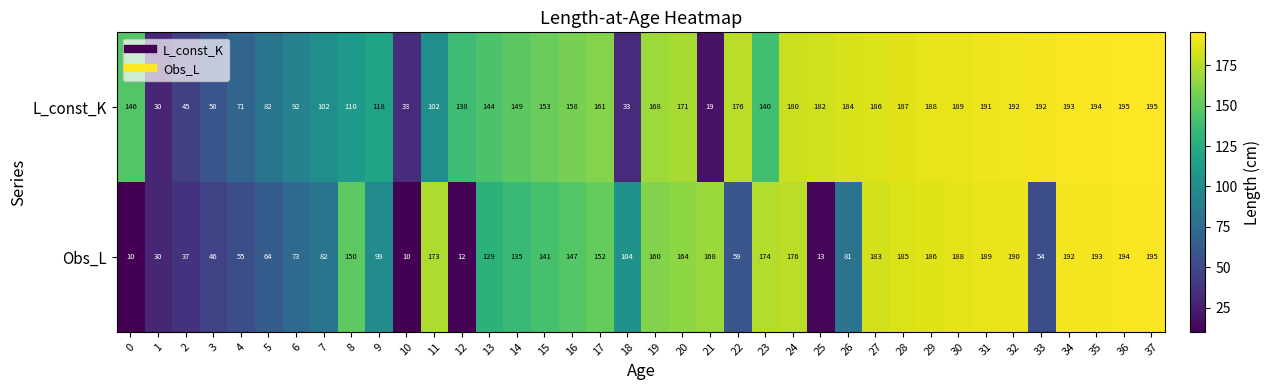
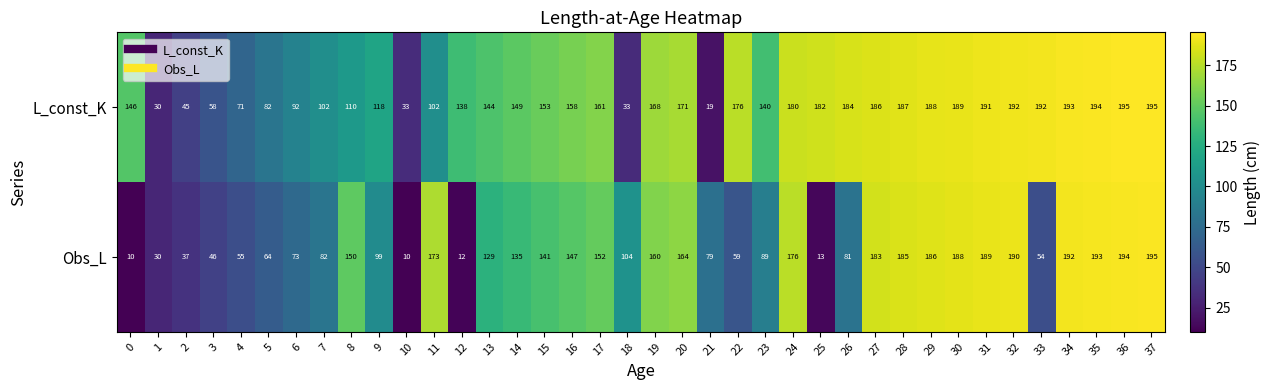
Obs_L, 21: 168 -> 79
Obs_L, 23: 174 -> 89
